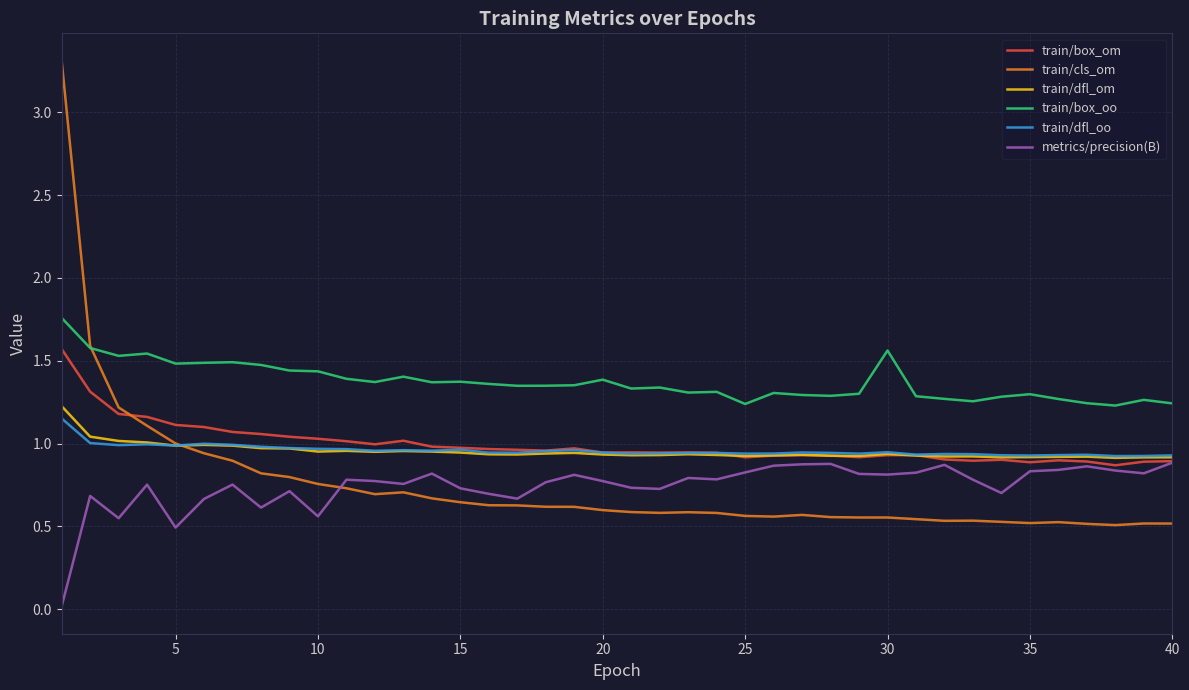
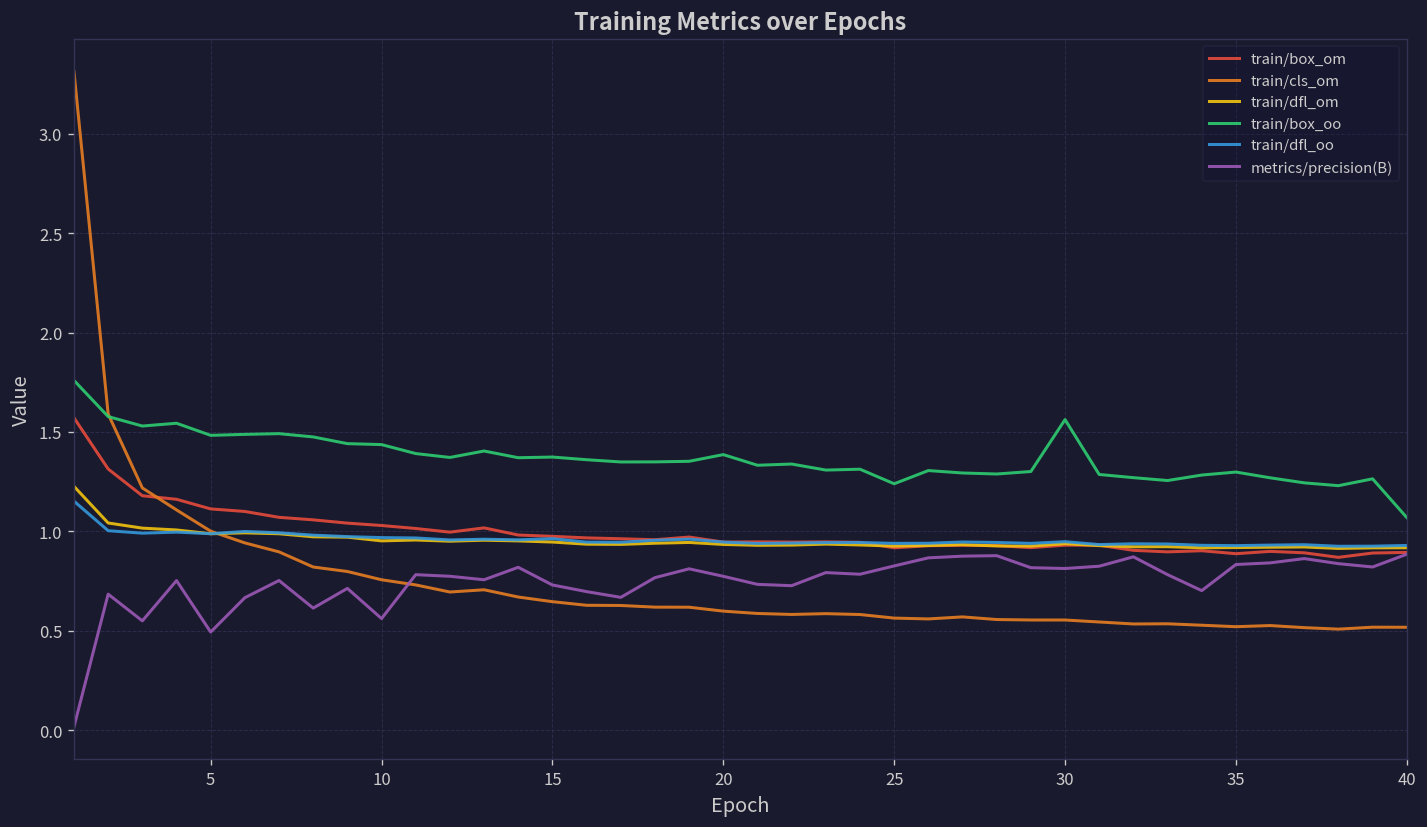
train/box_oo, 40: 1.24 -> 1.07
